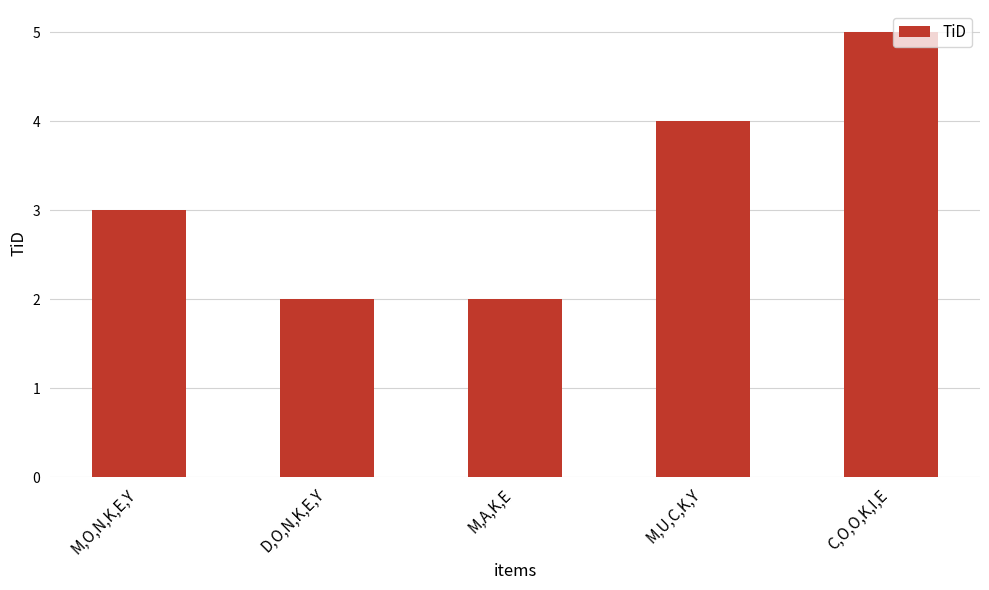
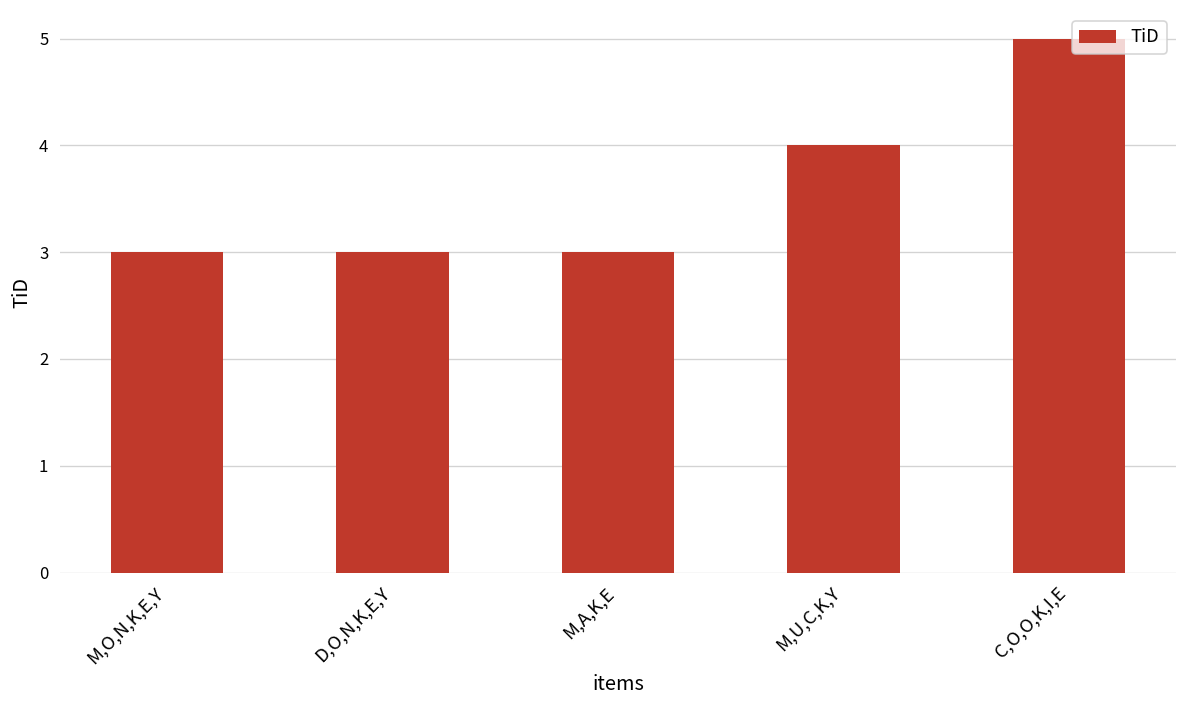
D,O,N,K,E,Y: 2 -> 3
M,A,K,E: 2 -> 3
